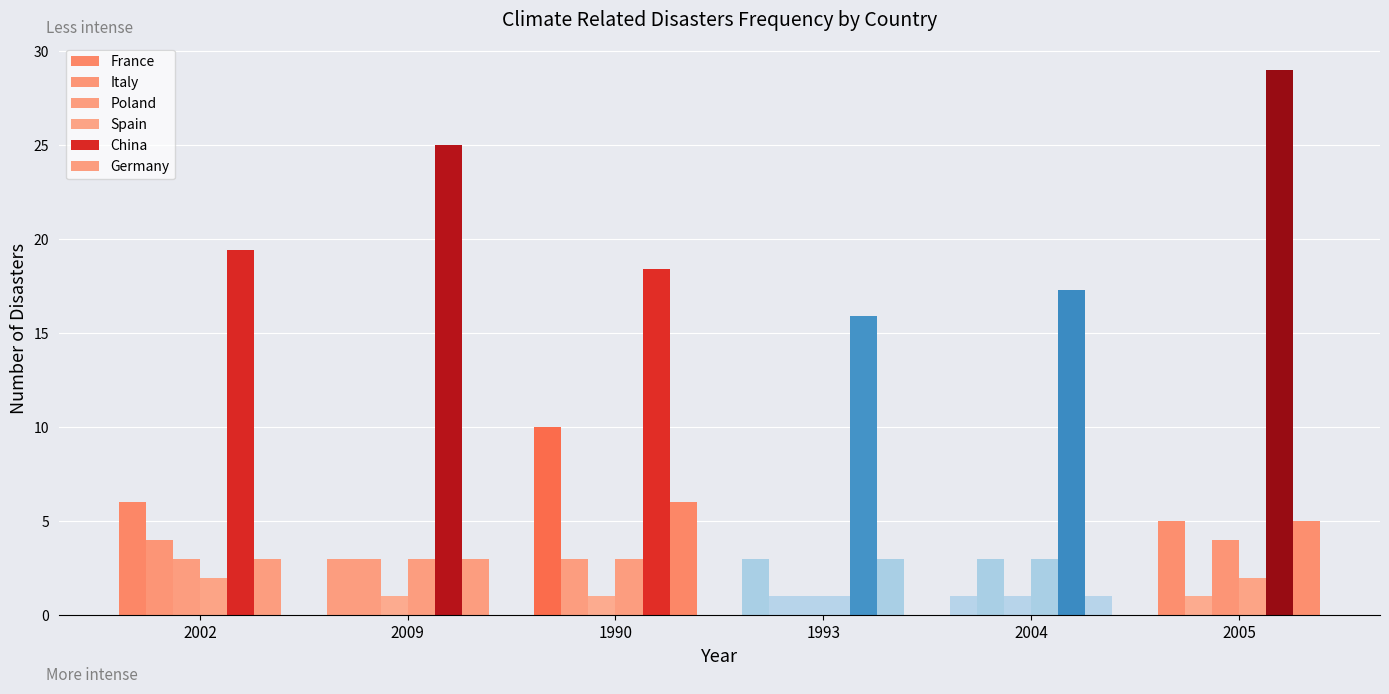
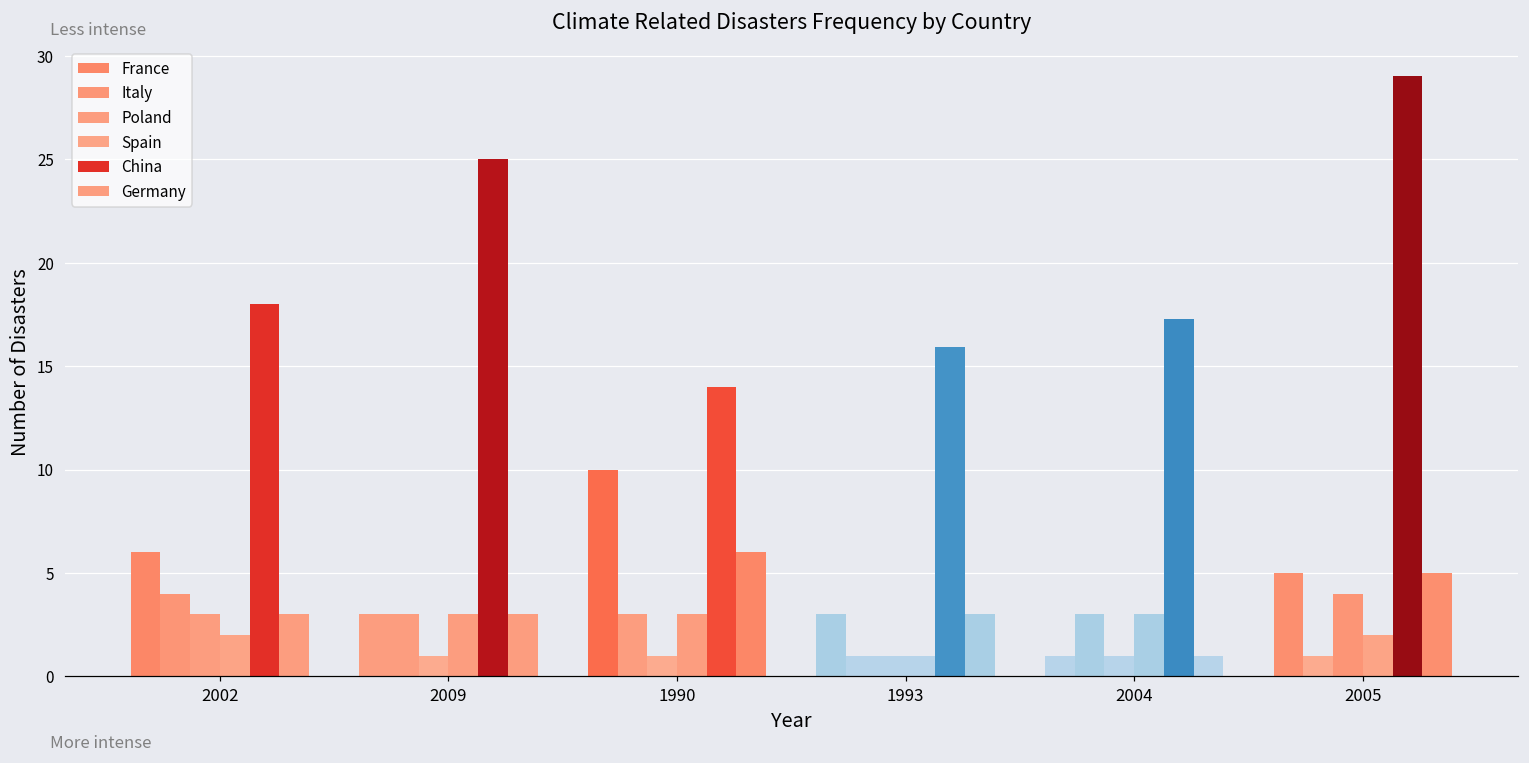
China, 2002: 19.4 -> 18.0
China, 1990: 18.4 -> 14.0
